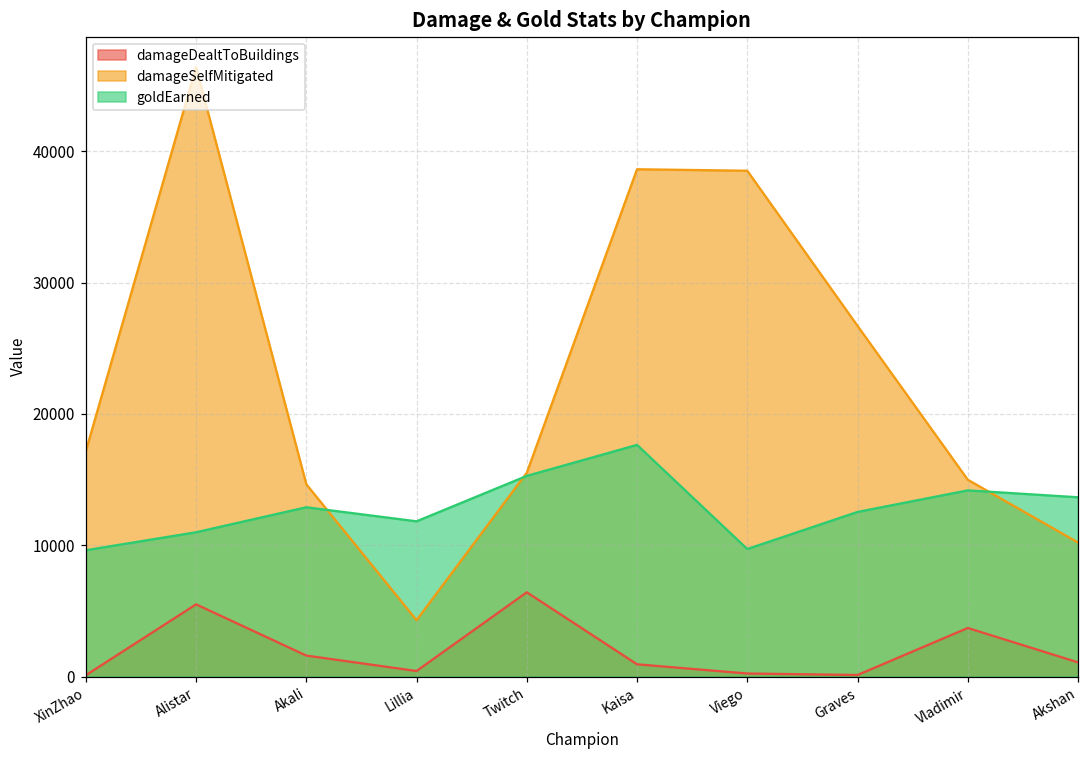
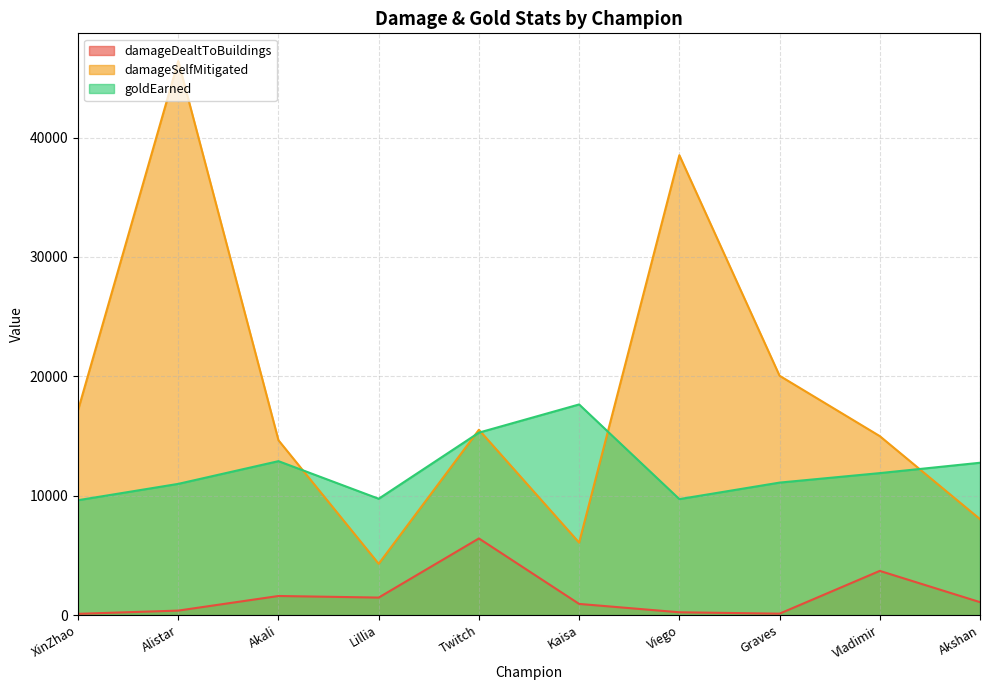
damageDealtToBuildings, Alistar: 5500 -> 400
damageDealtToBuildings, Lillia: 400 -> 1500
goldEarned, Lillia: 11800 -> 9700
damageSelfMitigated, Kaisa: 38600 -> 6100
damageSelfMitigated, Graves: 26700 -> 20000
goldEarned, Graves: 12500 -> 11100
goldEarned, Vladimir: 14200 -> 11900
damageSelfMitigated, Akshan: 10200 -> 8000
goldEarned, Akshan: 13700 -> 12800
